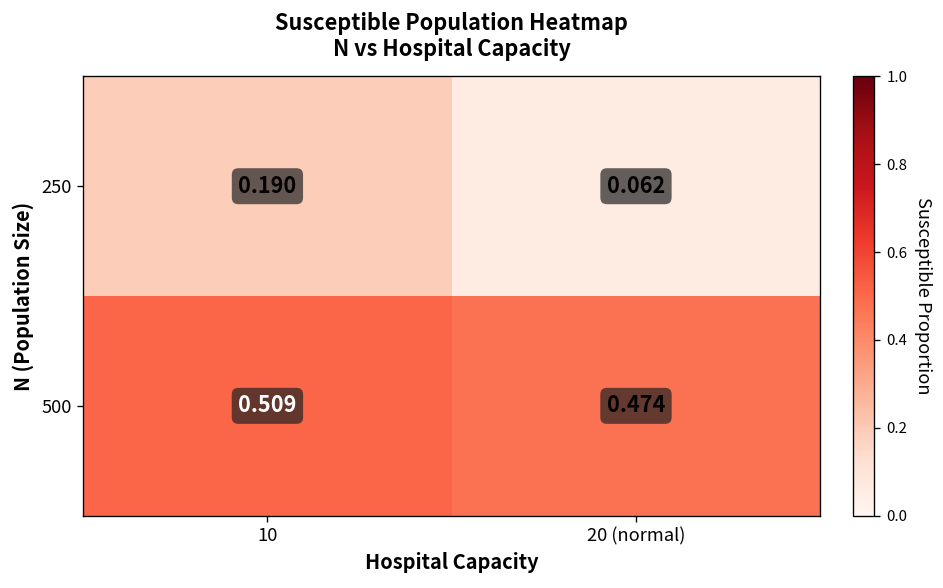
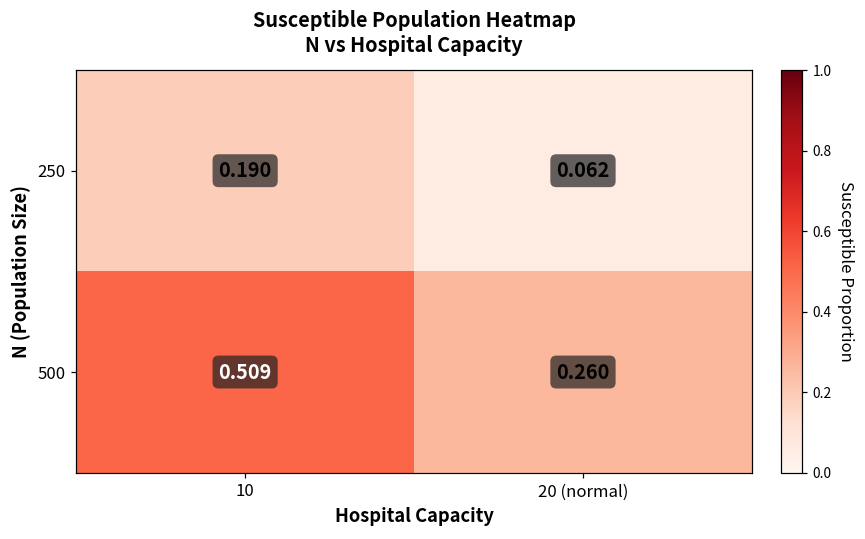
500, 20 (normal): 0.474 -> 0.260
